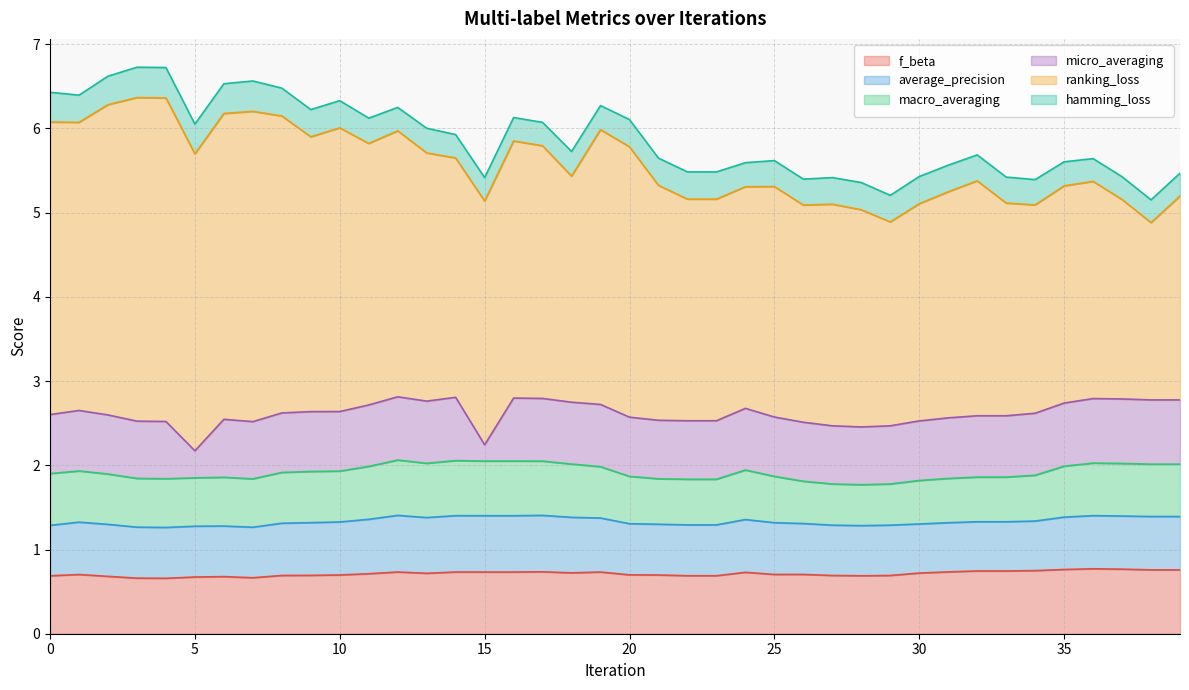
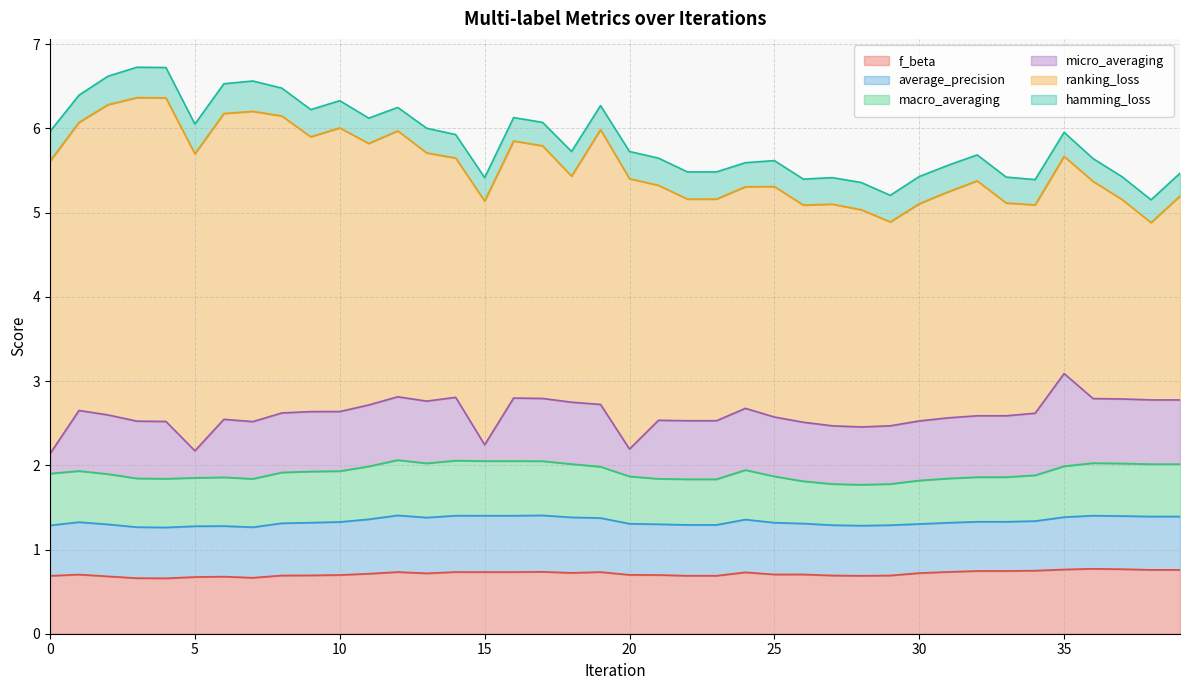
micro_averaging, 0: 0.7 -> 0.2
micro_averaging, 20: 0.7 -> 0.3
micro_averaging, 35: 0.8 -> 1.1
